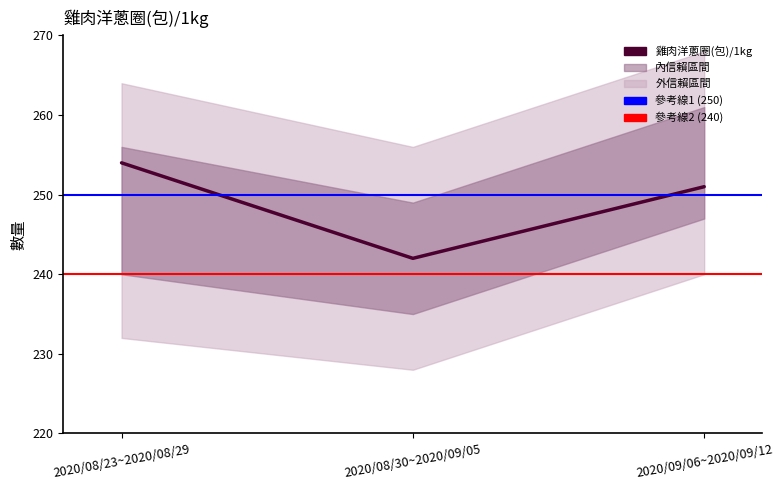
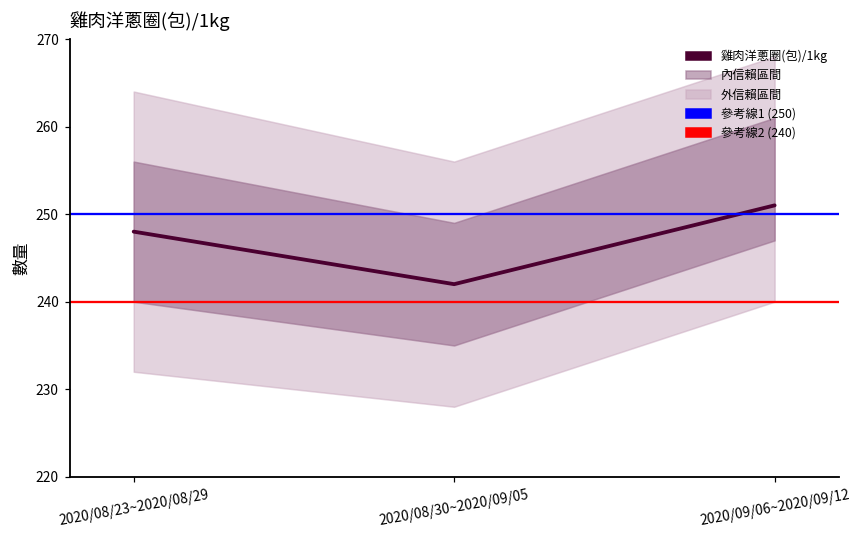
雞肉洋蔥圈(包)/1kg, 2020/08/23~2020/08/29: 254 -> 248
